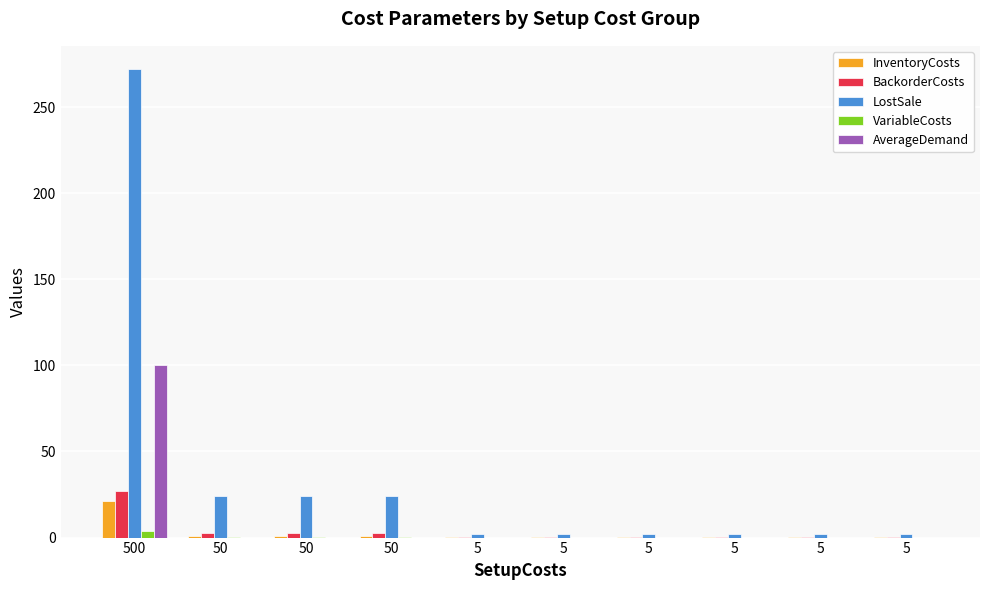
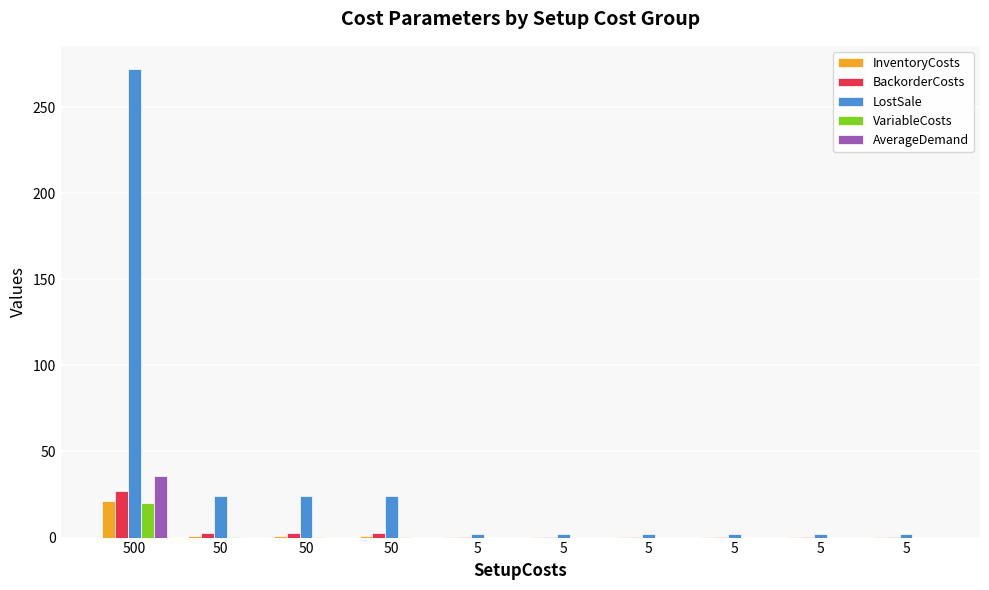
VariableCosts, 500: 4 -> 20
AverageDemand, 500: 100 -> 36
